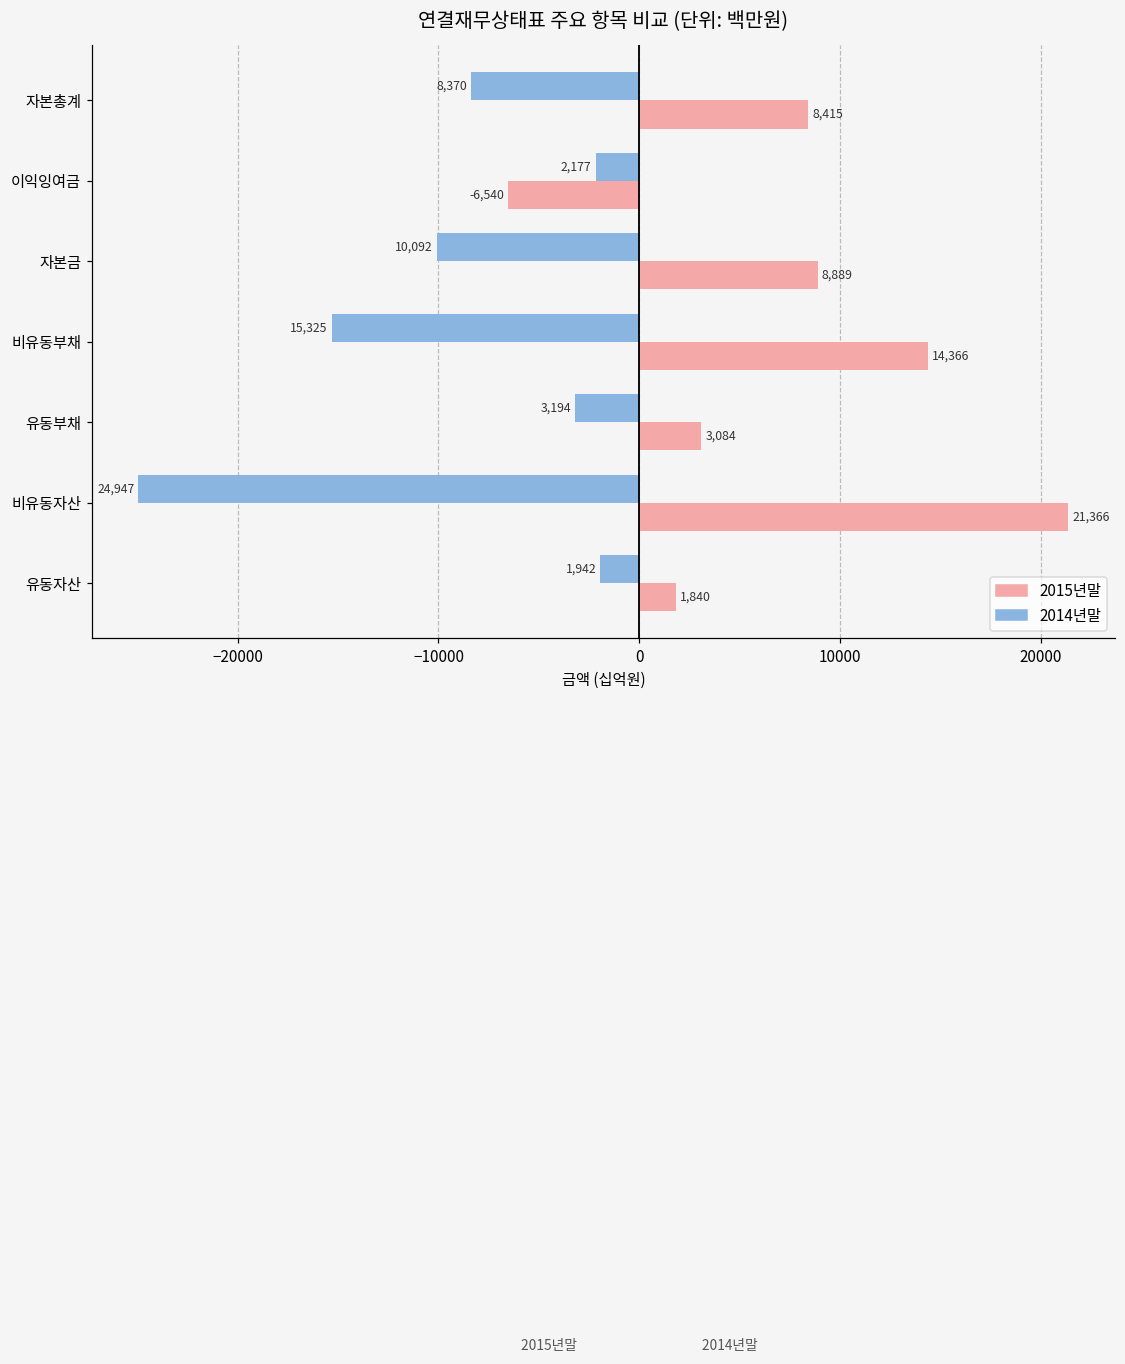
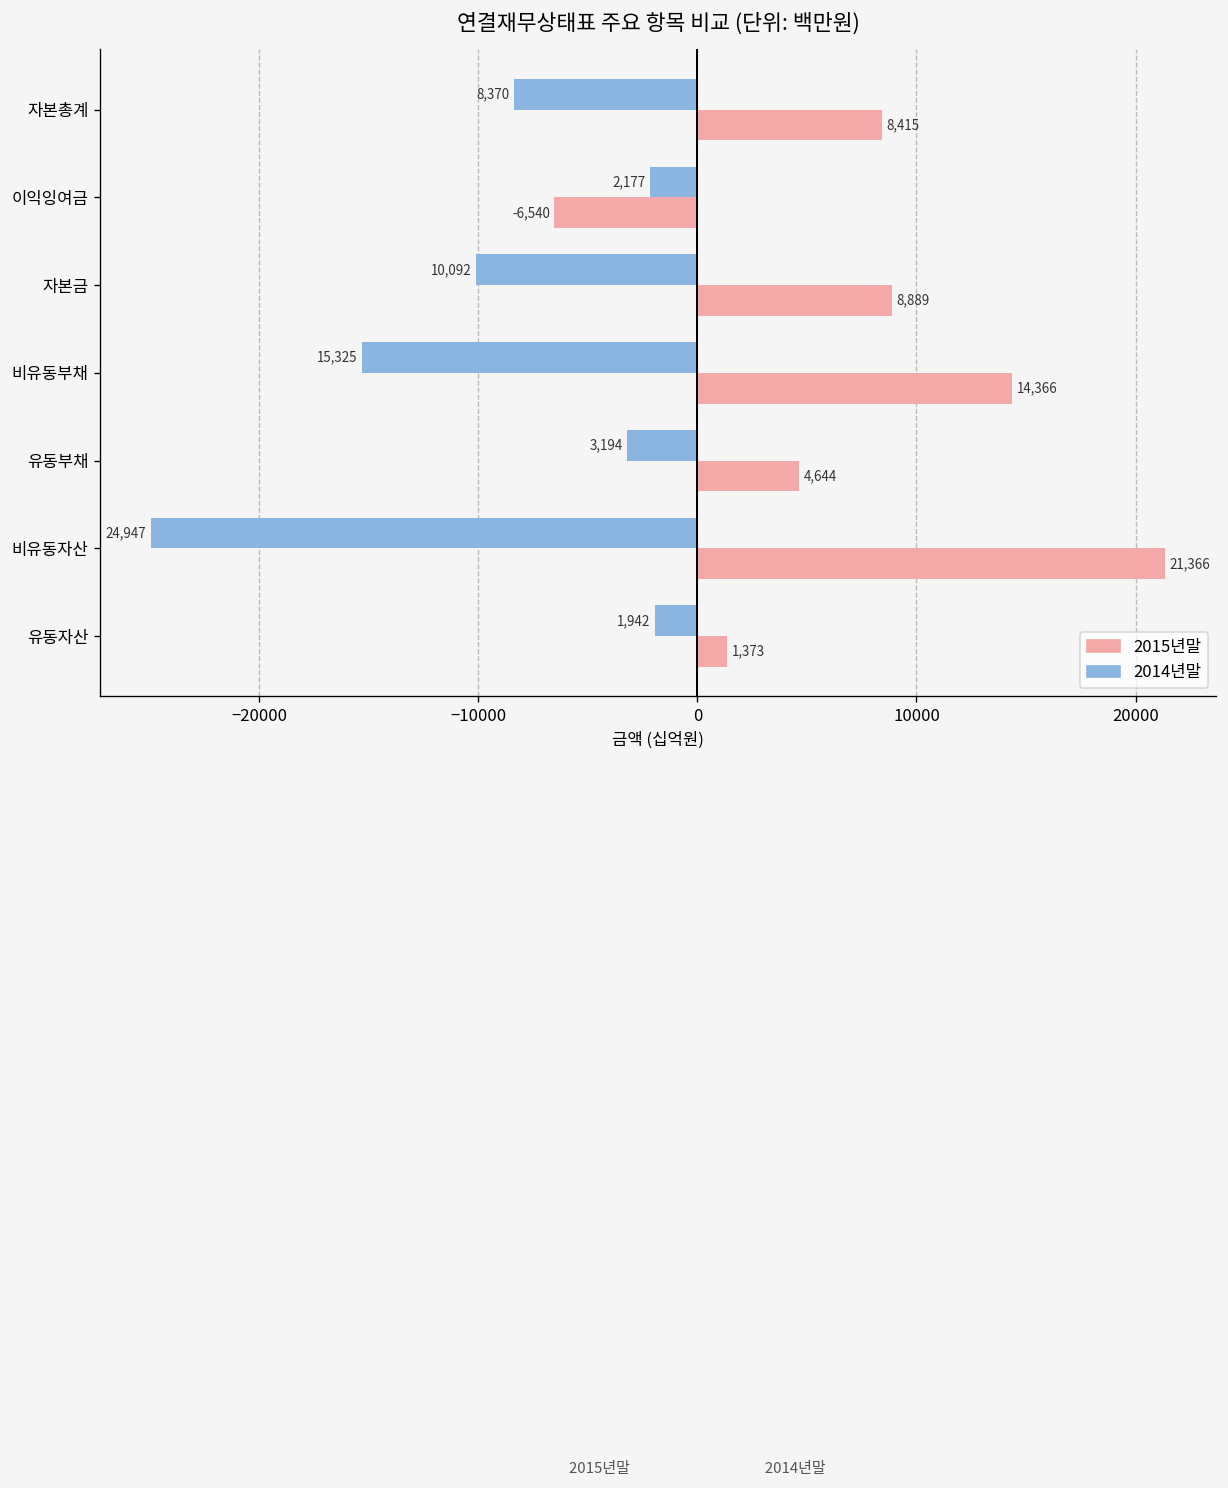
2015년말, 유동부채: 3,084 -> 4,644
2015년말, 유동자산: 1,840 -> 1,373
